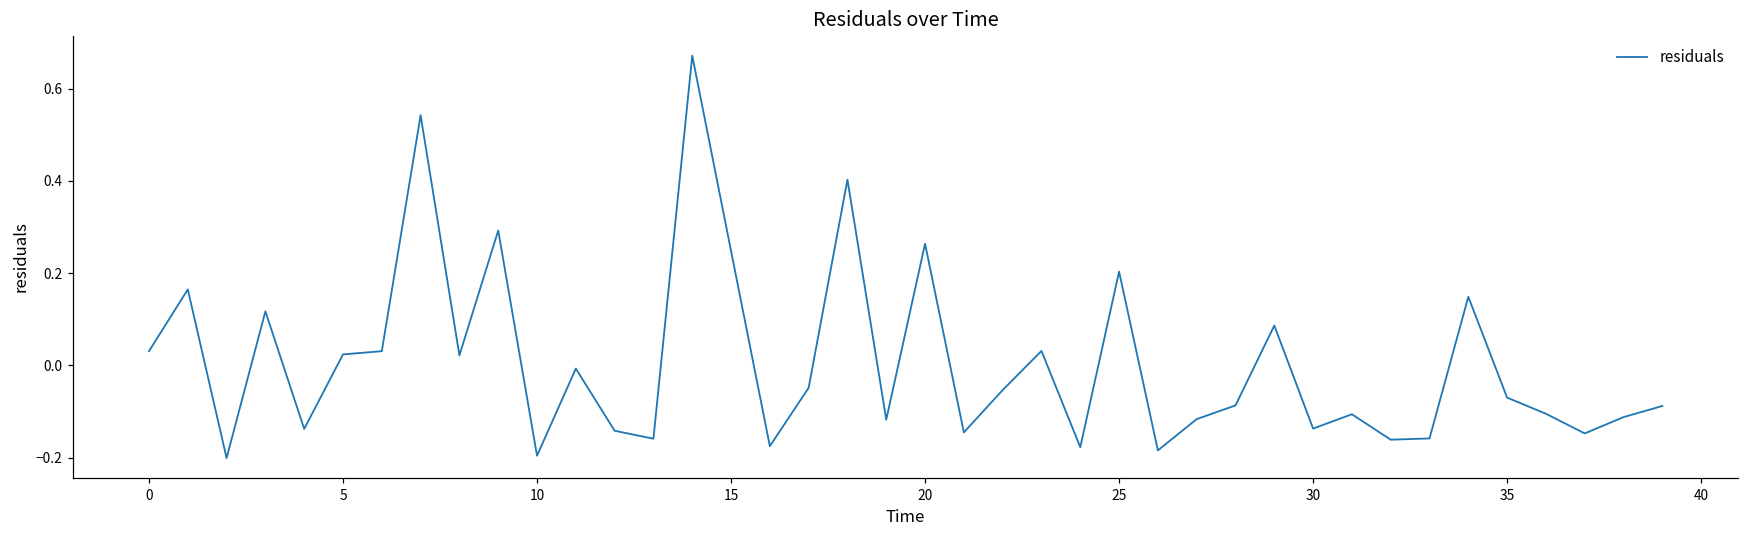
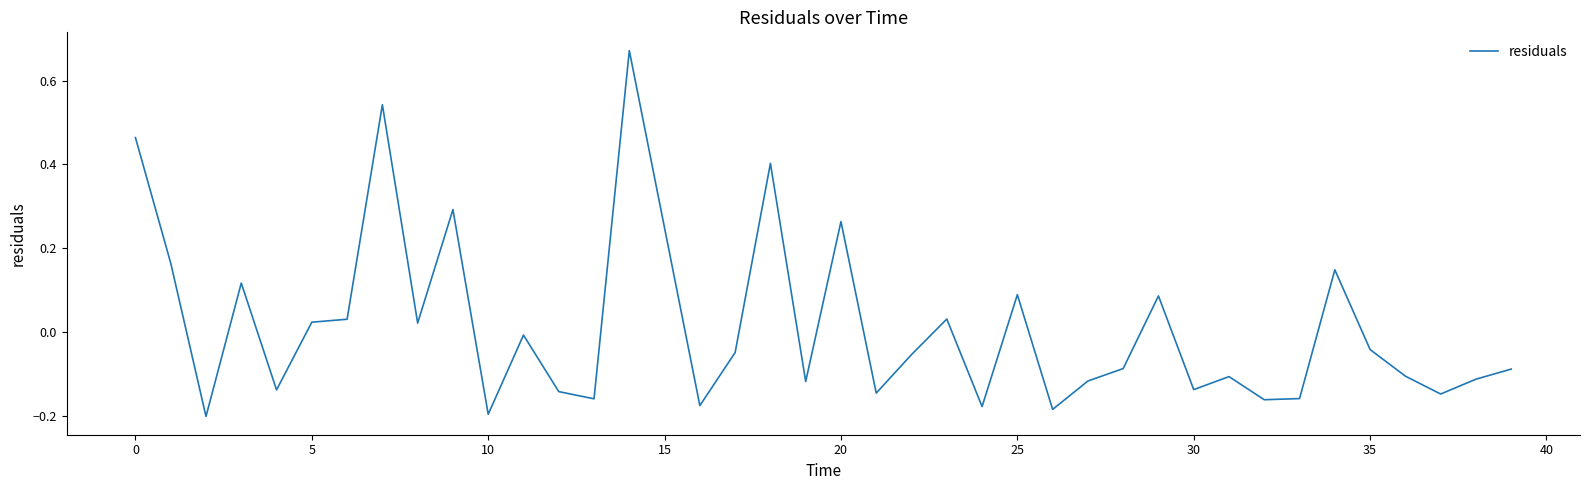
0: 0.03 -> 0.46
25: 0.20 -> 0.09
35: -0.07 -> -0.04
